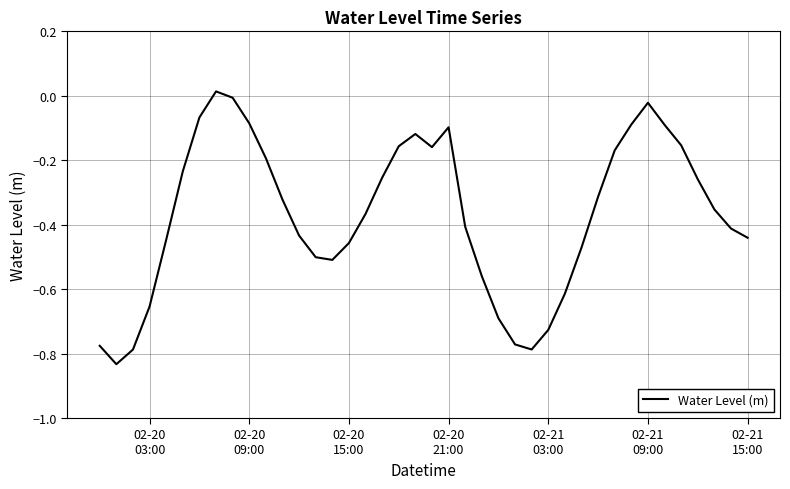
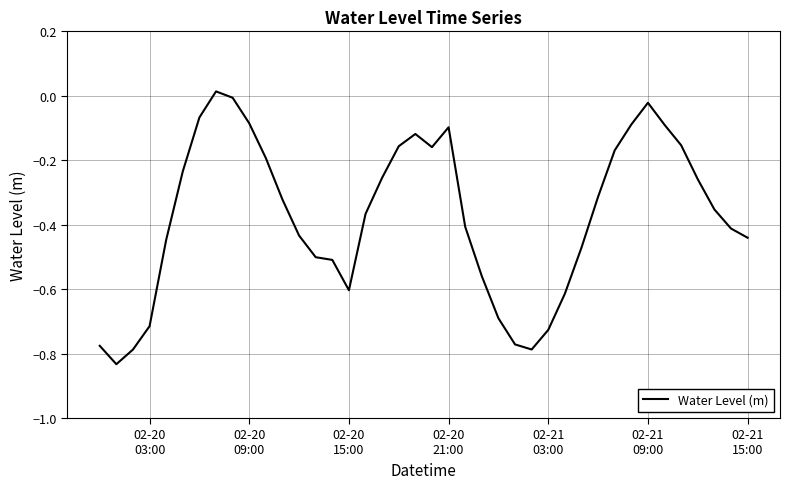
02-20 03:00: -0.65 -> -0.71
02-20 15:00: -0.46 -> -0.60
